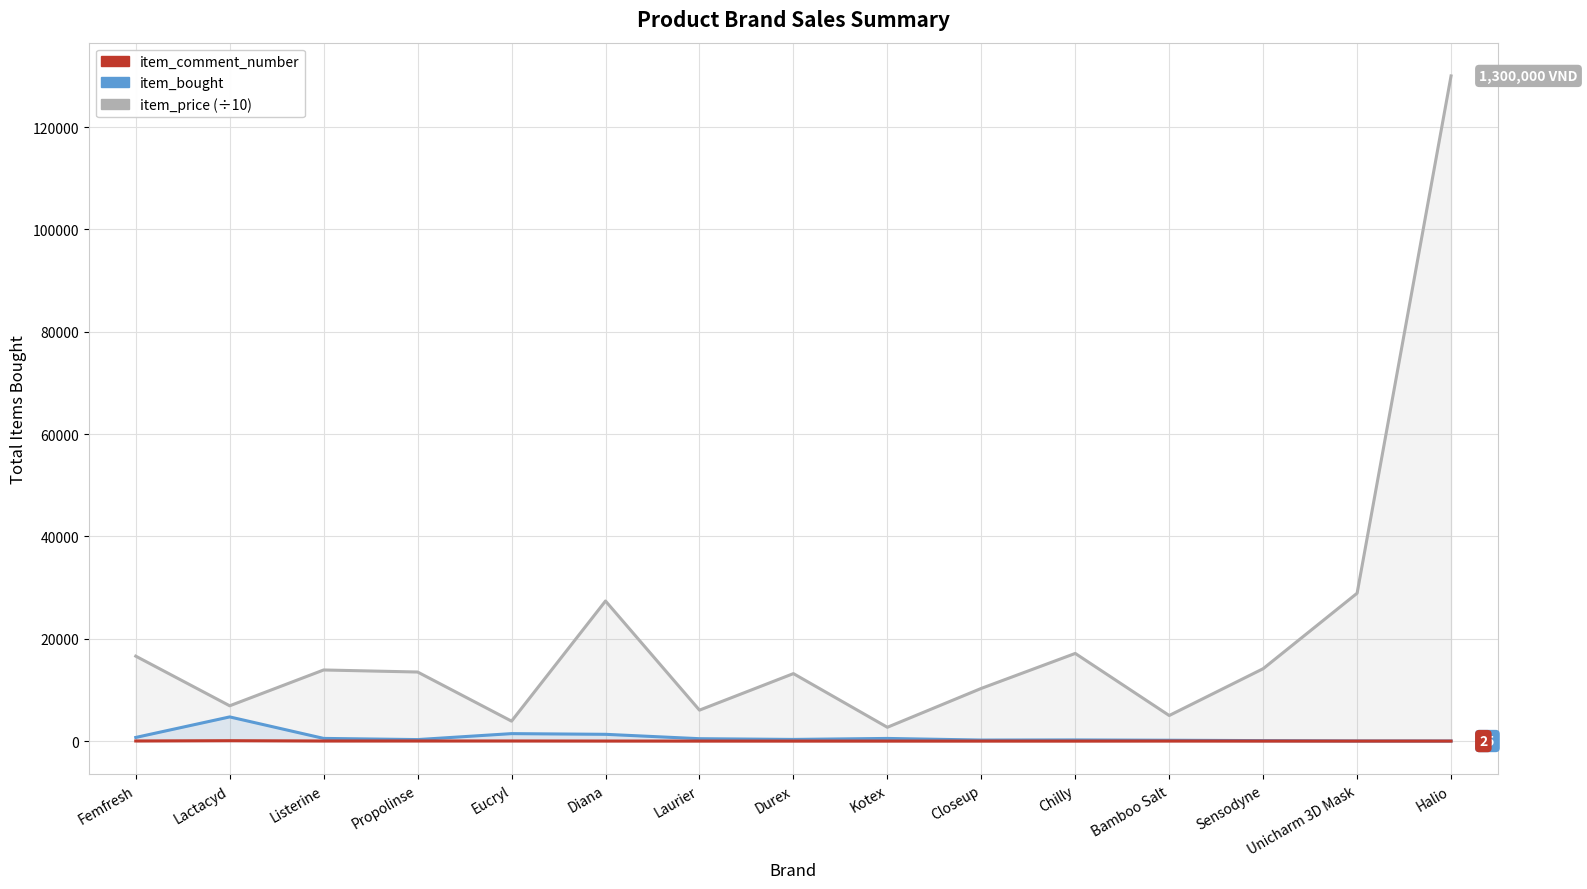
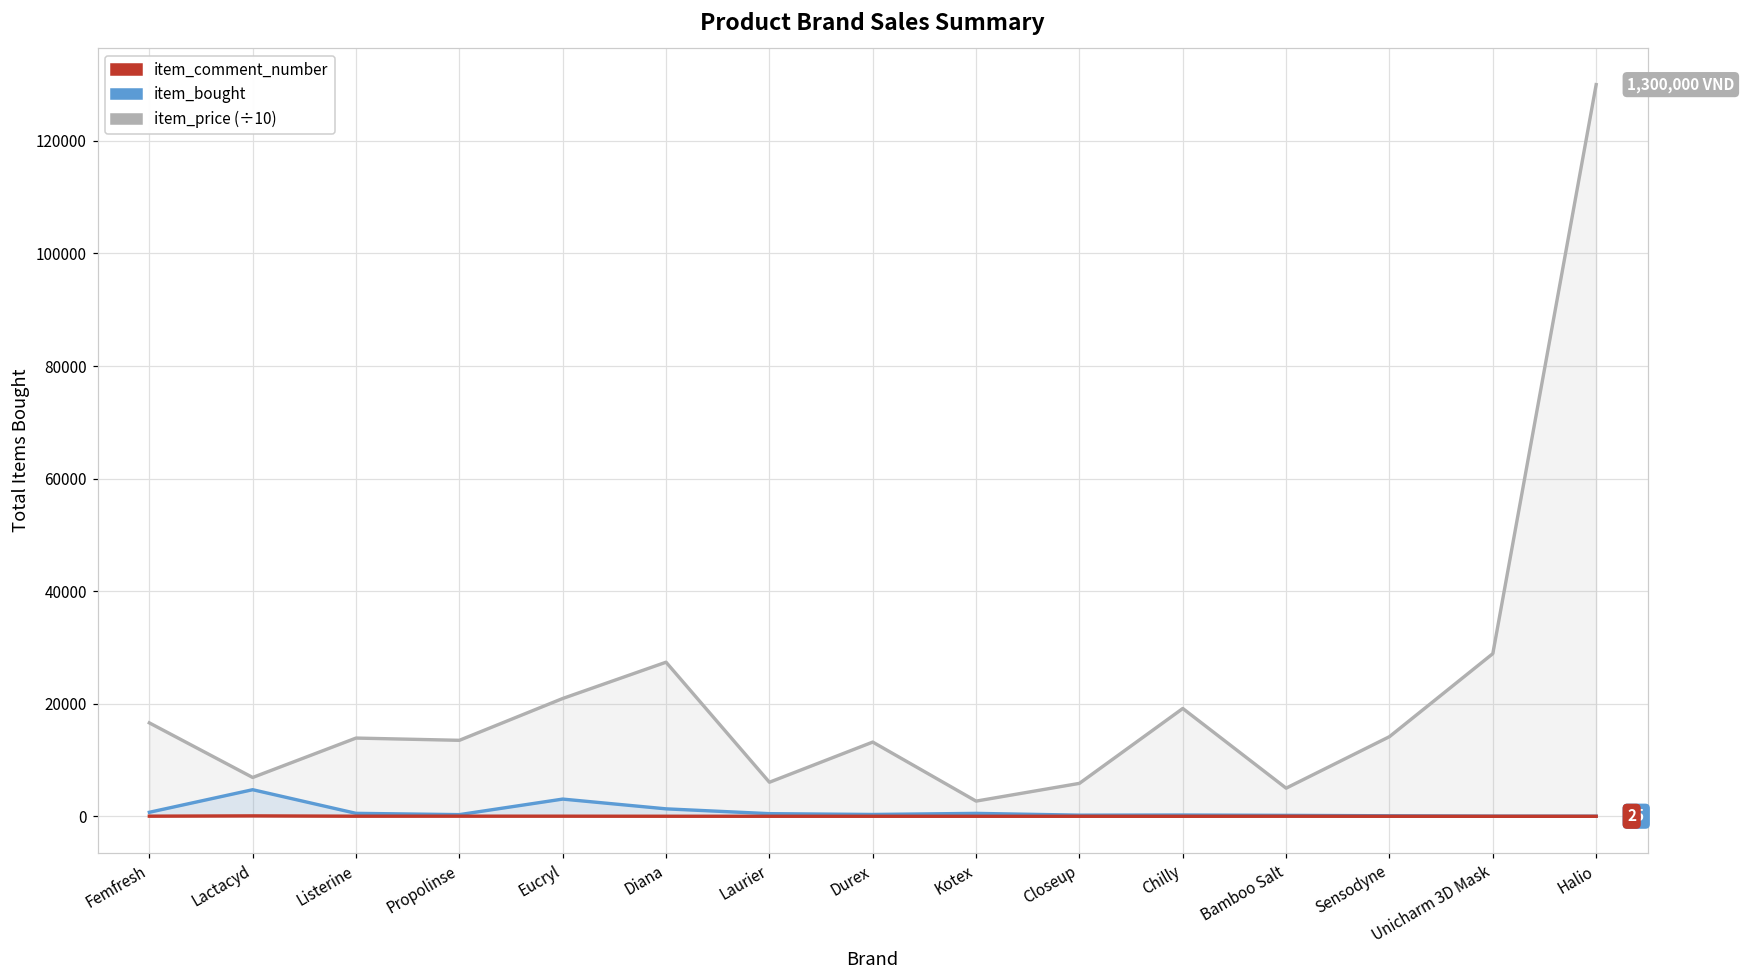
item_price (÷10), Eucryl: 4000 -> 21000
item_bought, Eucryl: 1000 -> 3000
item_price (÷10), Closeup: 10000 -> 6000
item_price (÷10), Chilly: 17000 -> 19000
